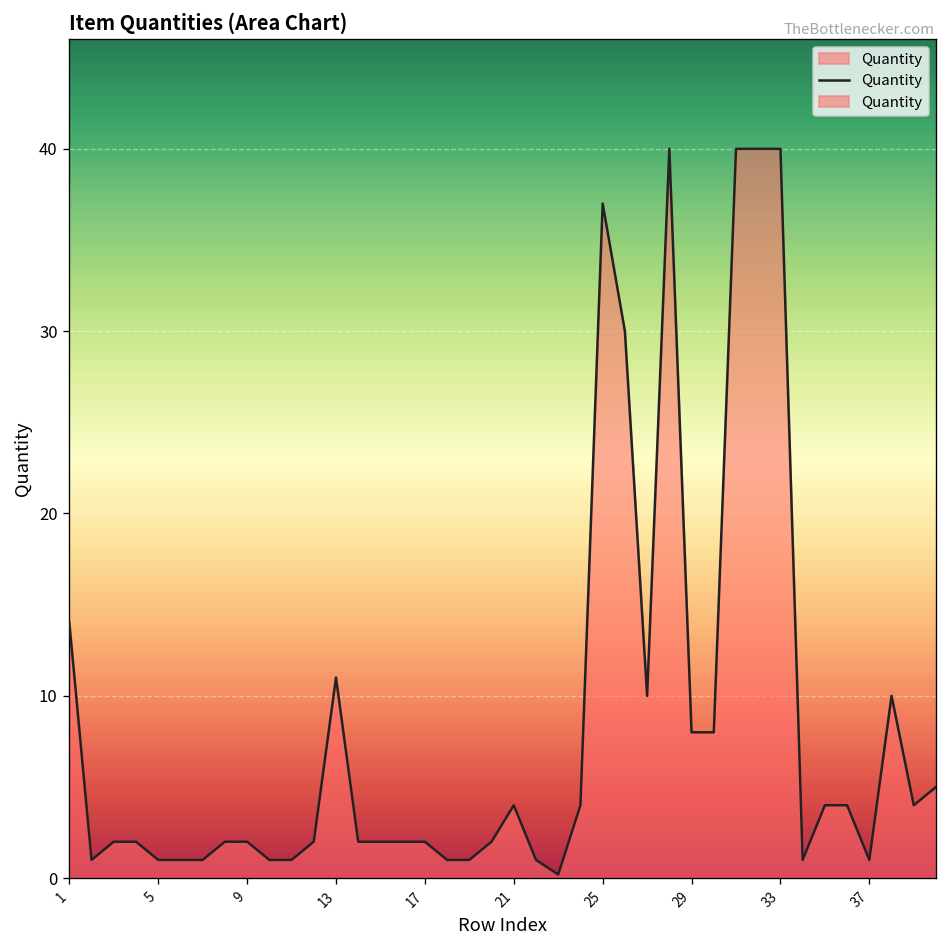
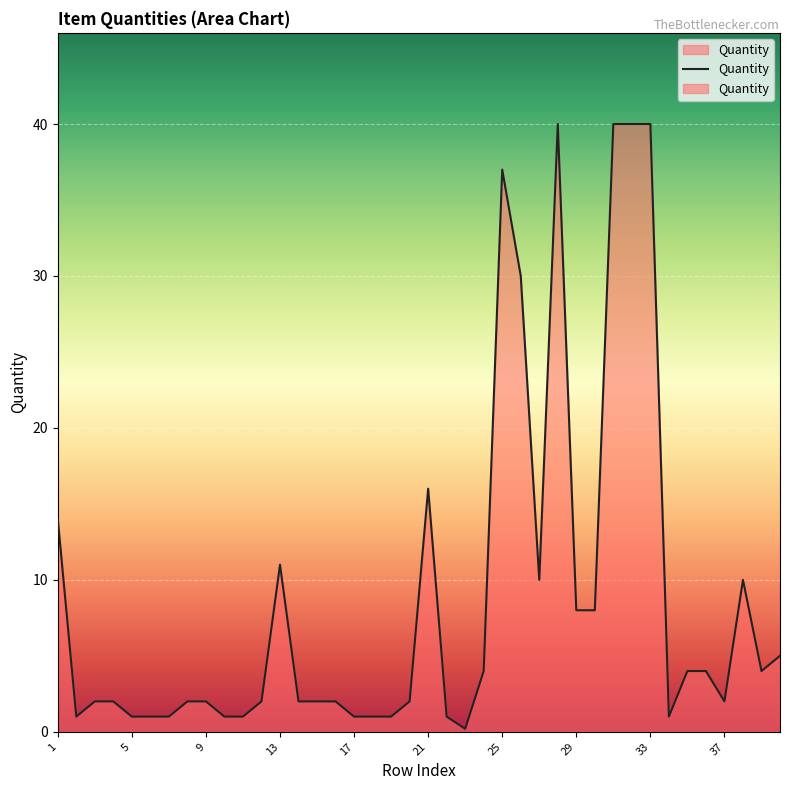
17: 2 -> 1
21: 4 -> 16
37: 1 -> 2
